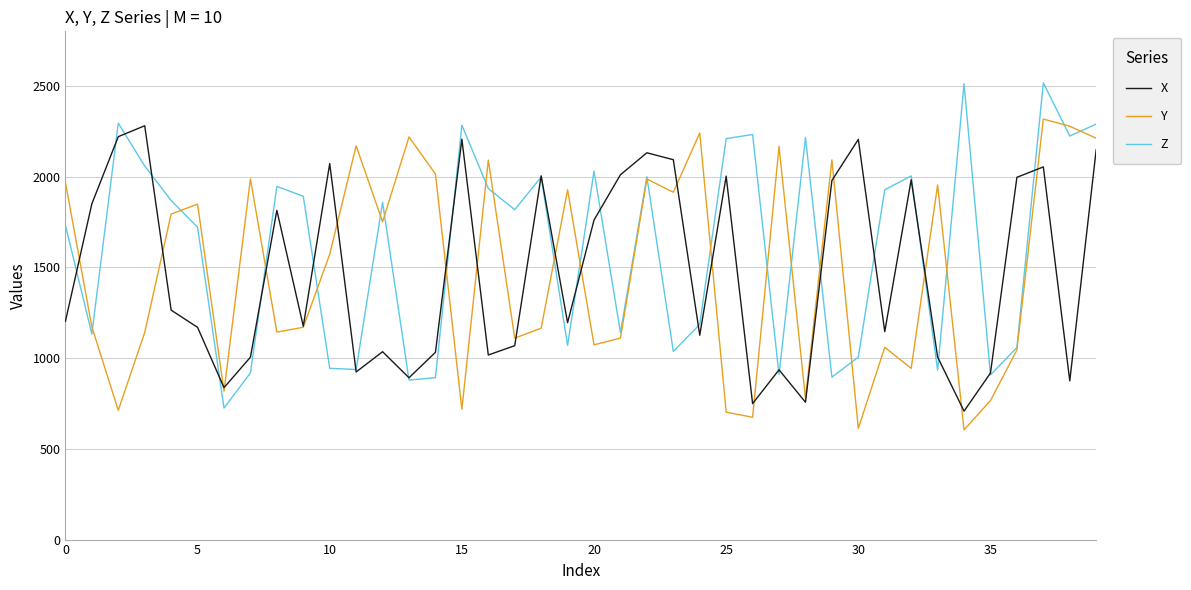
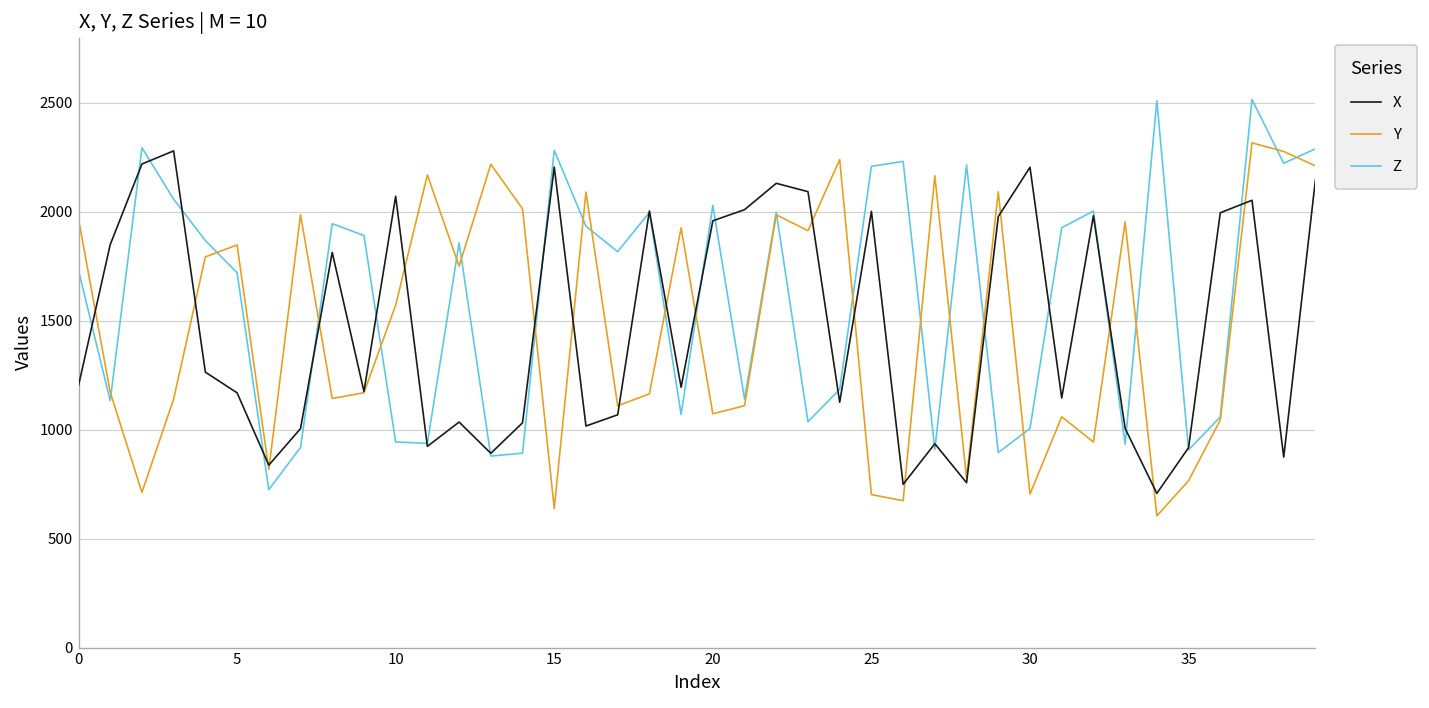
Y, 15: 720 -> 640
X, 20: 1760 -> 1960
Y, 30: 610 -> 700
